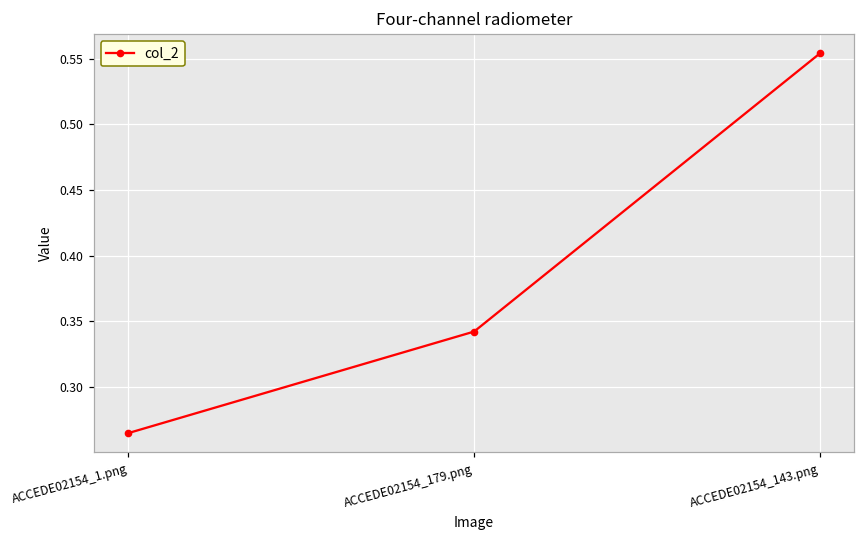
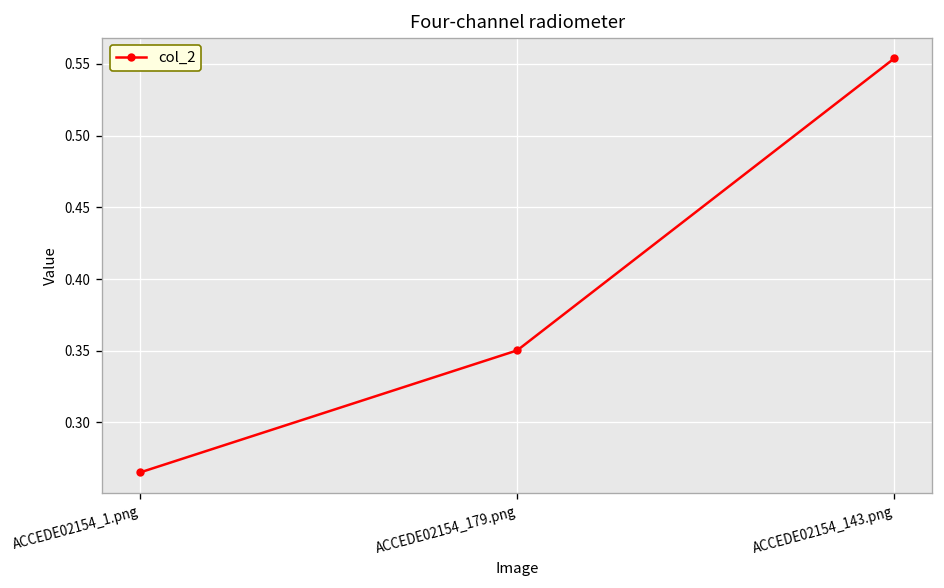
ACCEDE02154_179.png: 0.342 -> 0.350
